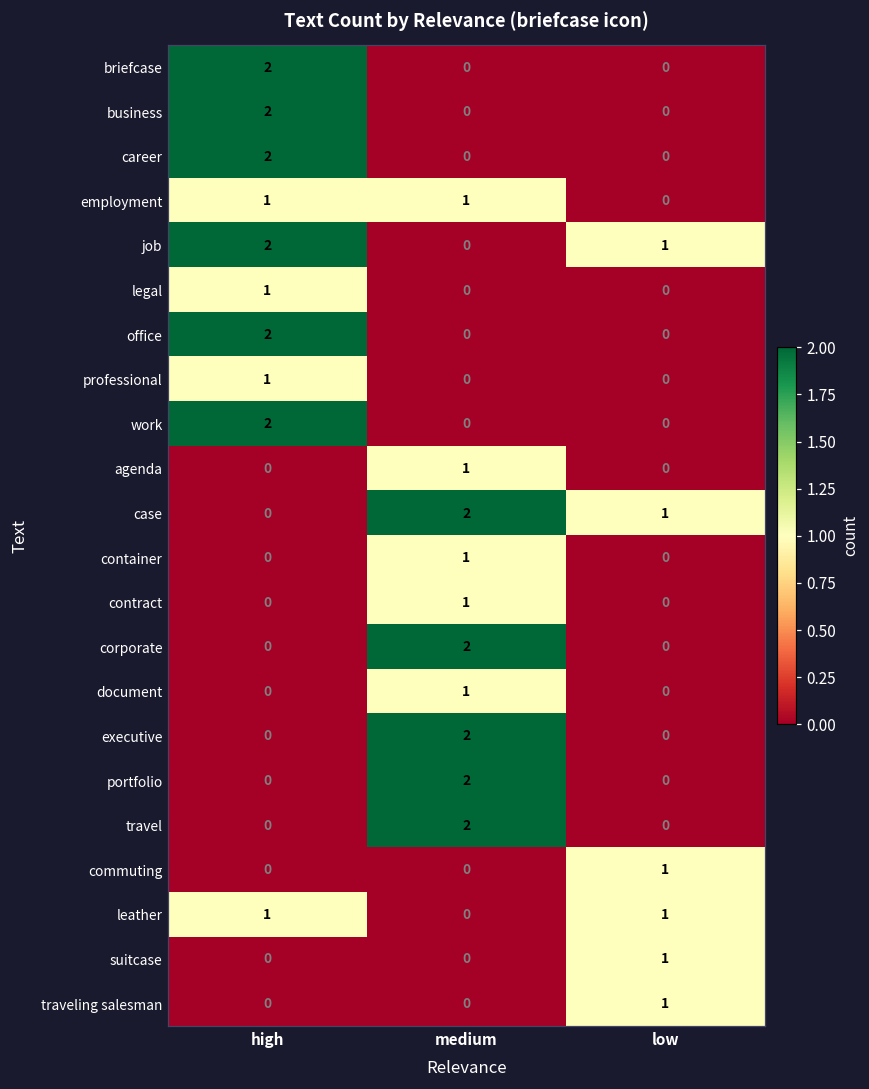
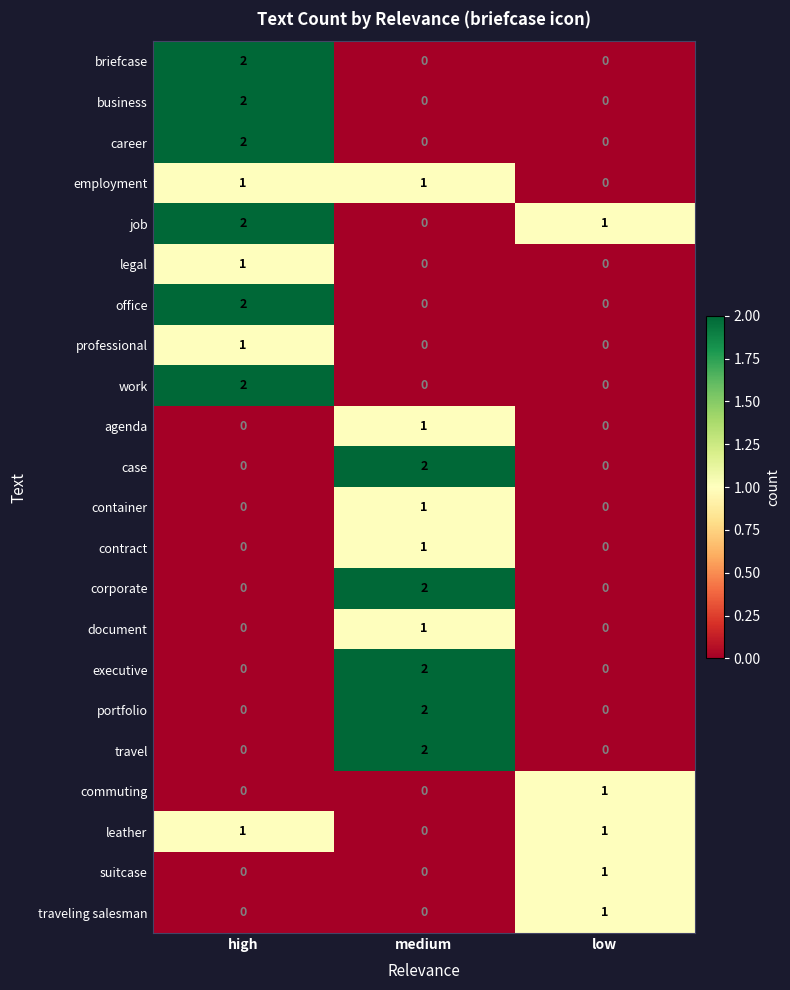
case, low: 1 -> 0
